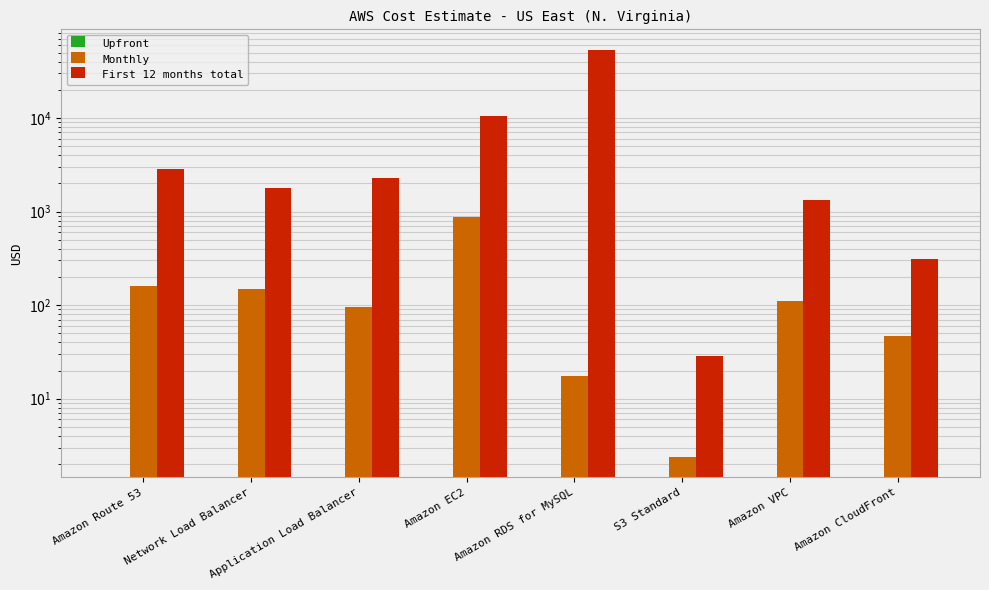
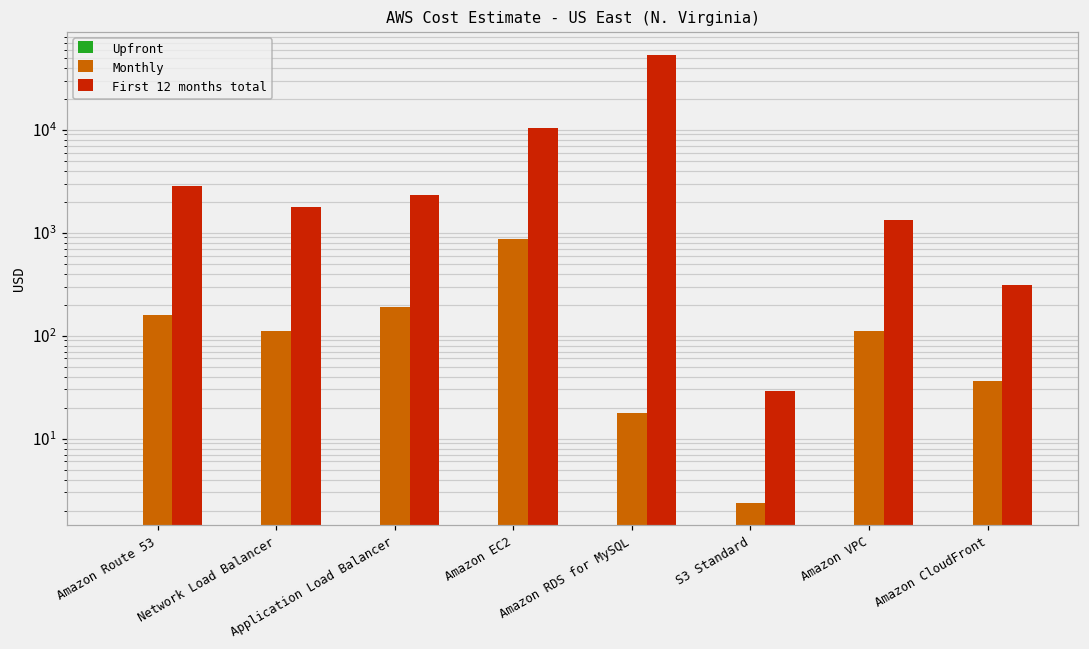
Monthly, Network Load Balancer: 150 -> 110
Monthly, Application Load Balancer: 100 -> 190
Monthly, Amazon CloudFront: 50 -> 37
